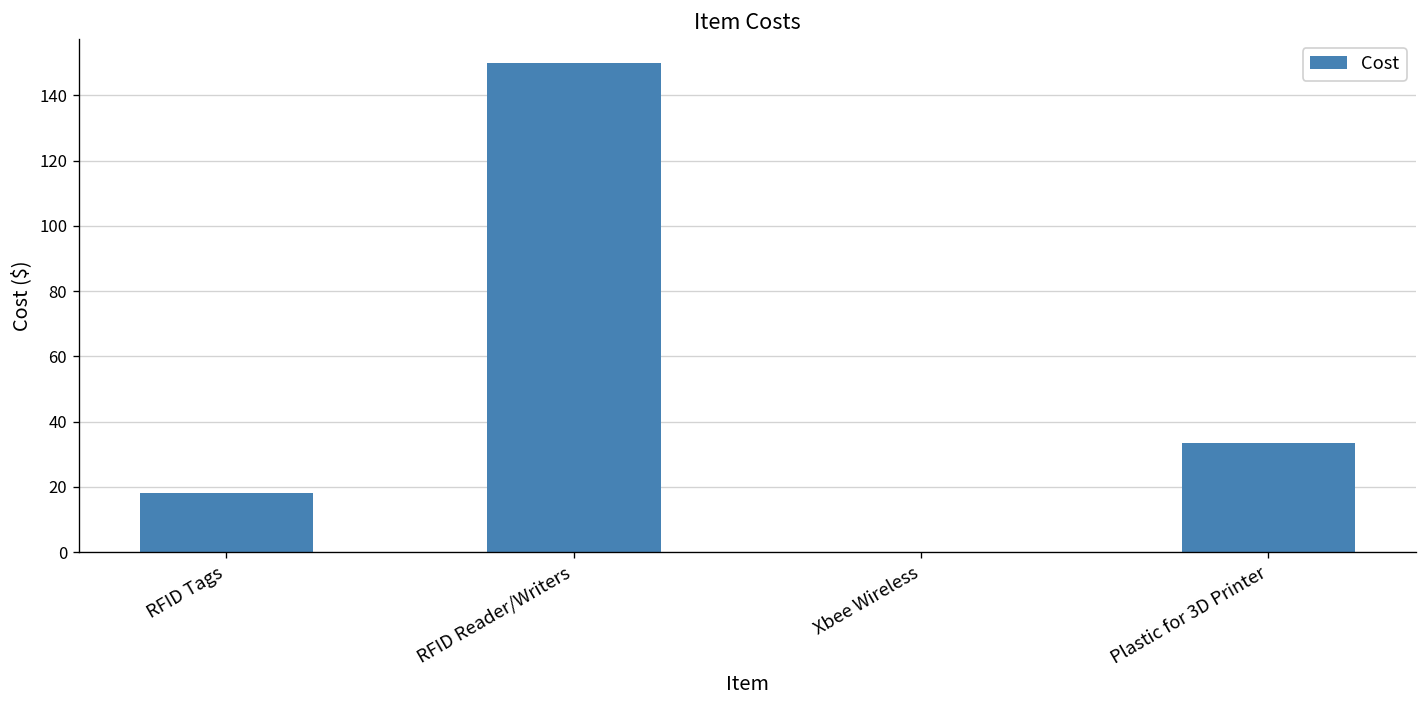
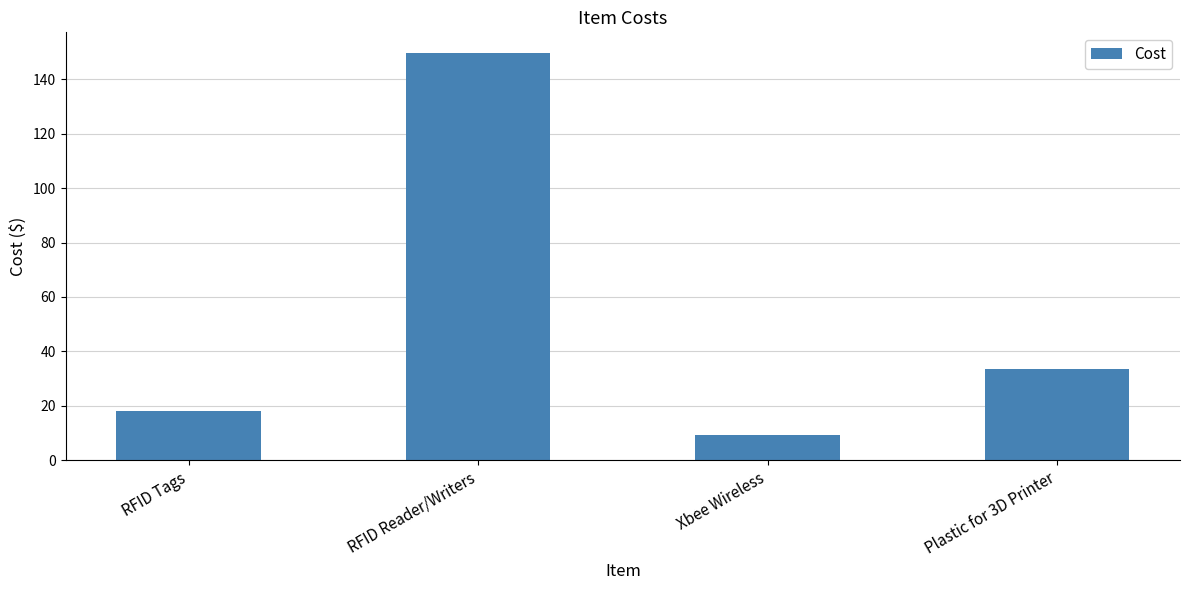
Xbee Wireless: 0 -> 9
